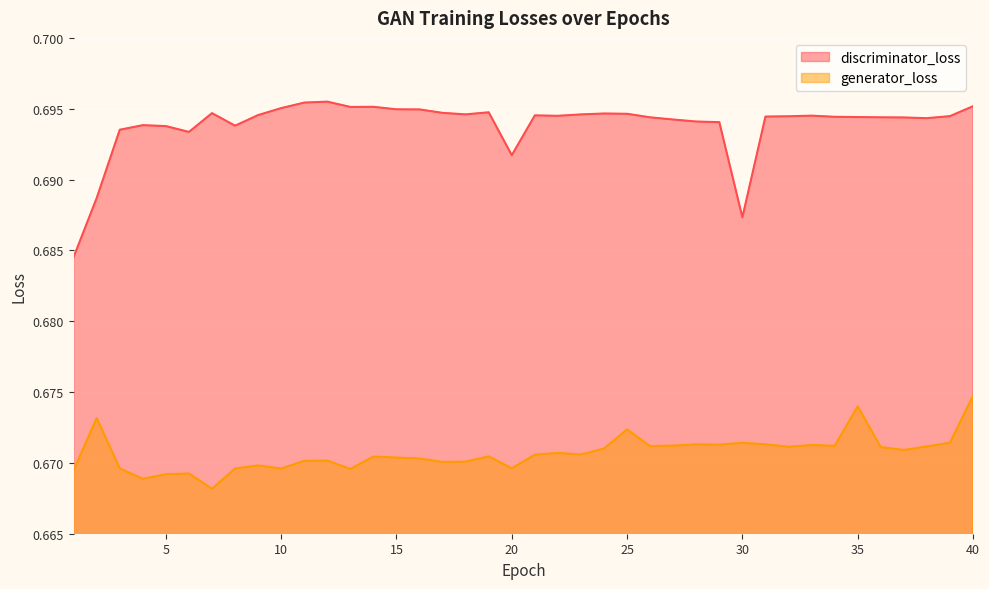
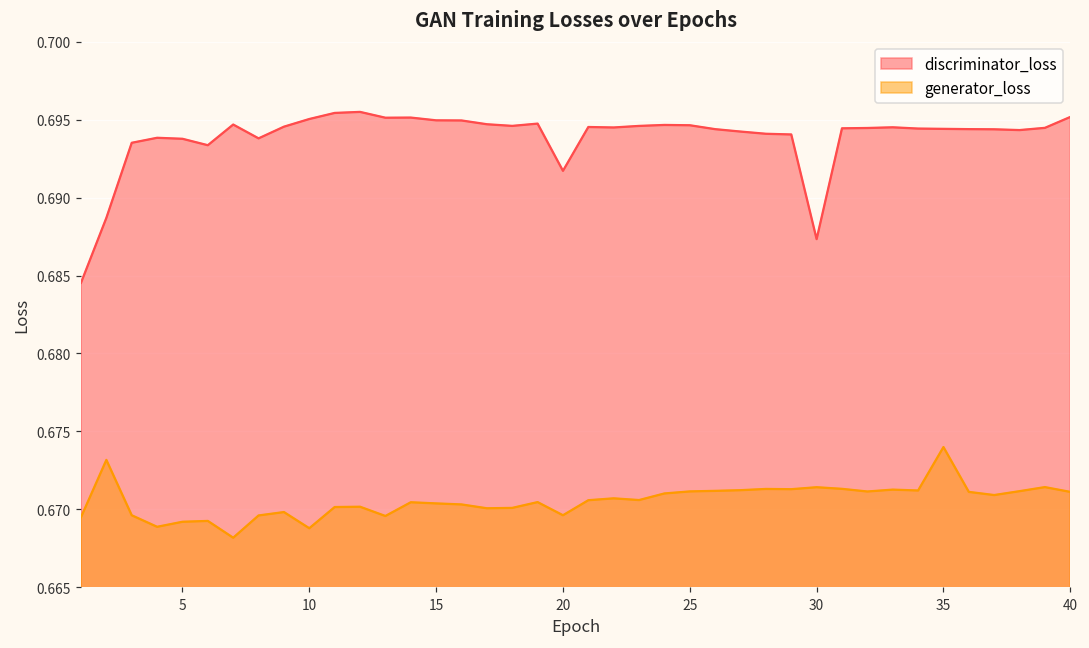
generator_loss, 10: 0.6696 -> 0.6688
generator_loss, 25: 0.6724 -> 0.6711
generator_loss, 40: 0.6747 -> 0.6711
